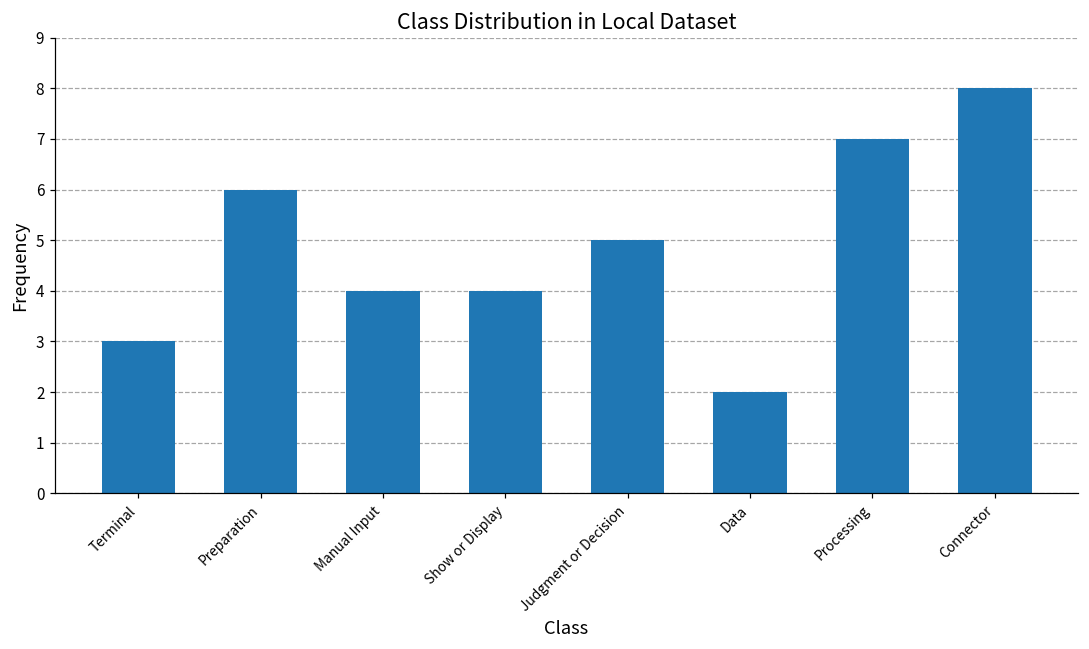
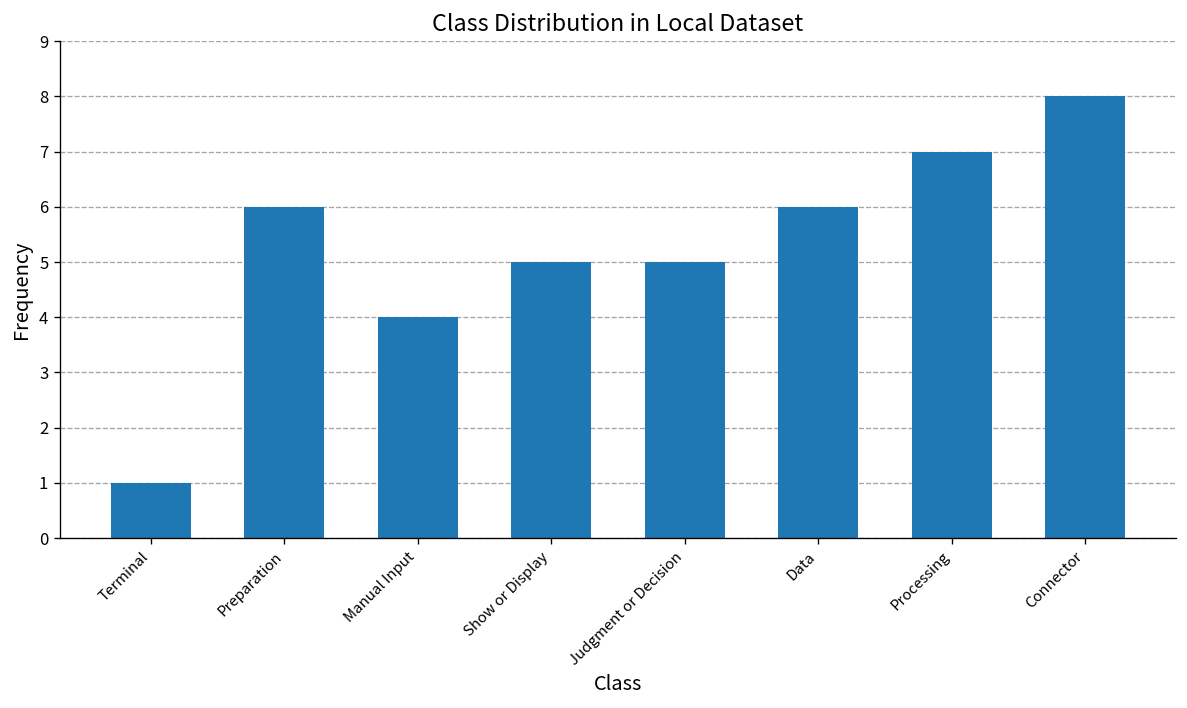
Terminal: 3 -> 1
Show or Display: 4 -> 5
Data: 2 -> 6
